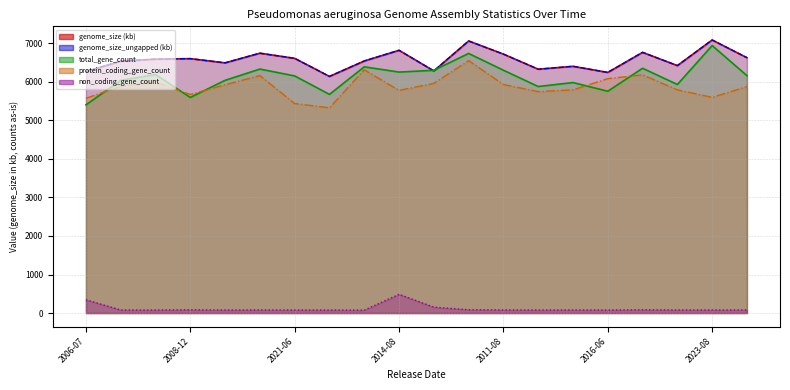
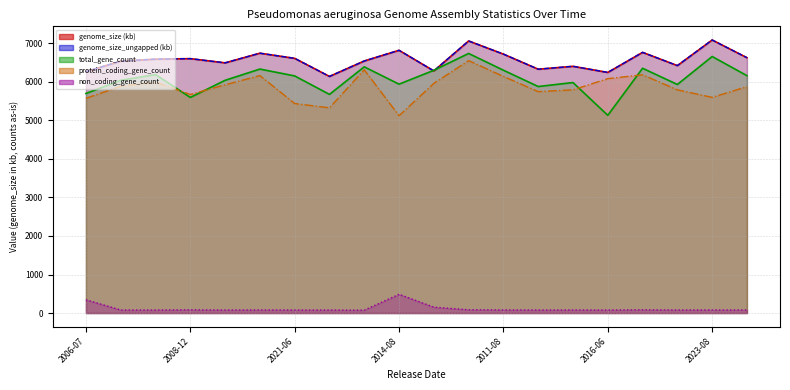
total_gene_count, 2006-07: 5400 -> 5700
total_gene_count, 2014-08: 6300 -> 5900
protein_coding_gene_count, 2014-08: 5800 -> 5100
protein_coding_gene_count, 2011-08: 5900 -> 6100
total_gene_count, 2016-06: 5800 -> 5100
total_gene_count, 2023-08: 6900 -> 6700
